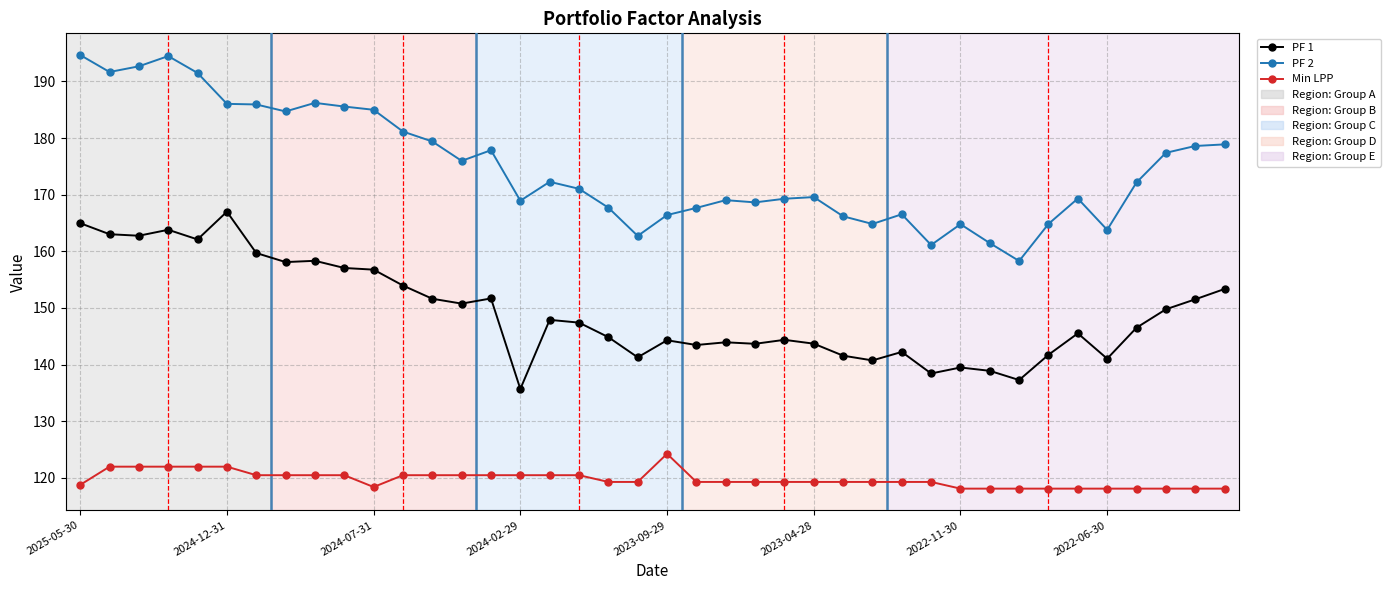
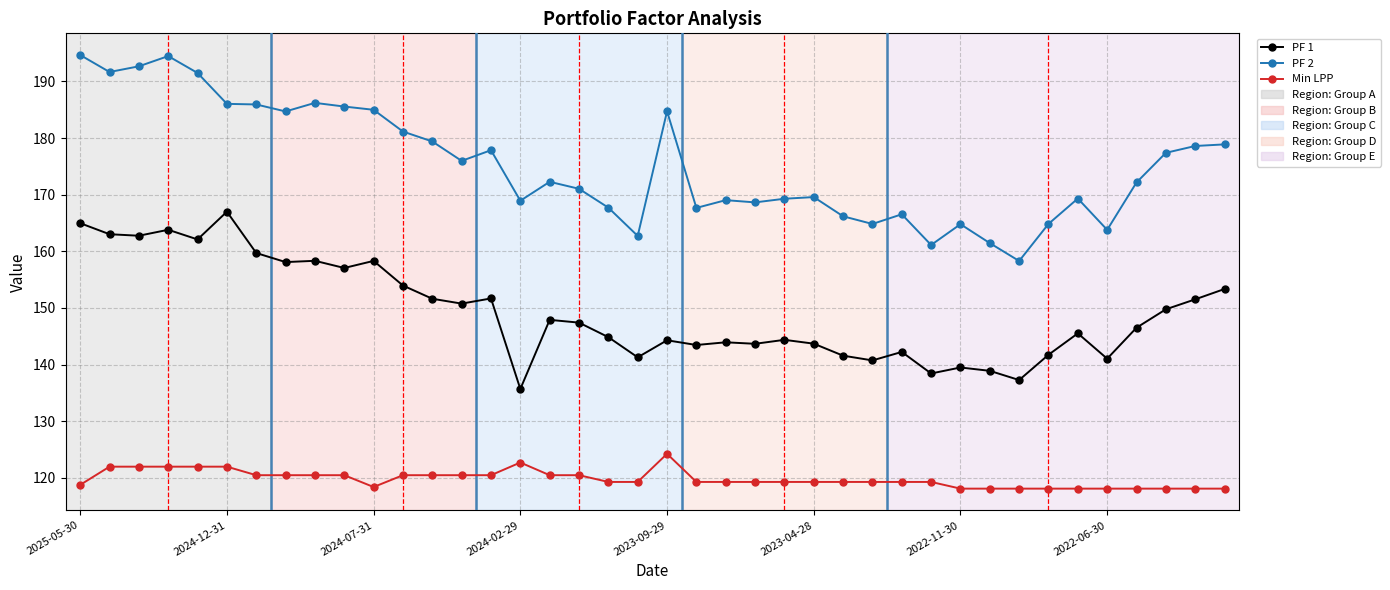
PF 1, 2024-07-31: 157 -> 158
Min LPP, 2024-02-29: 120 -> 123
PF 2, 2023-09-29: 166 -> 185
